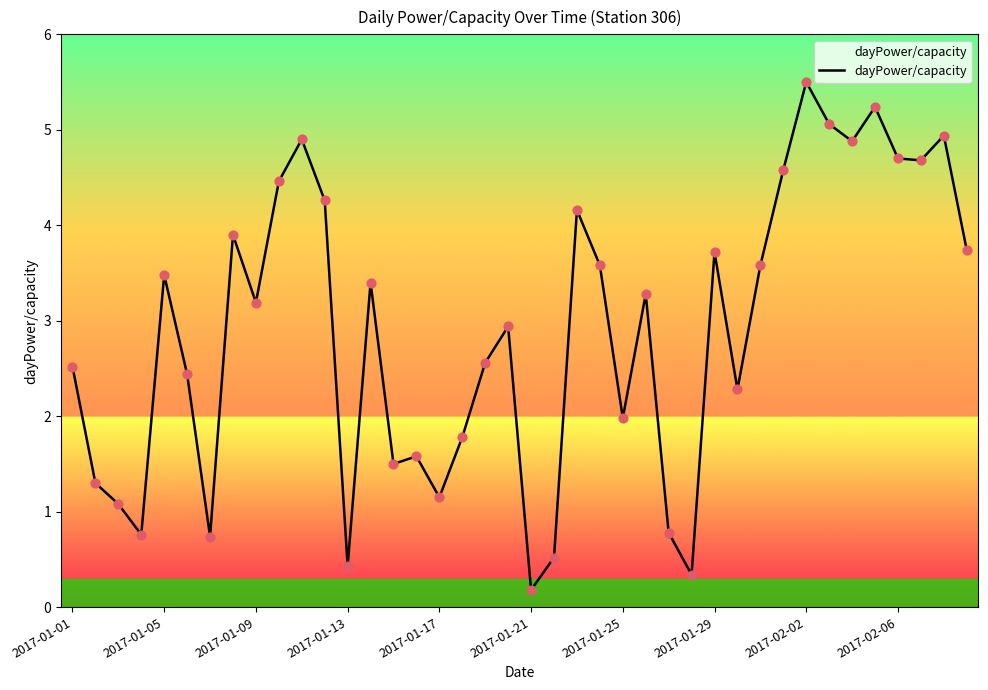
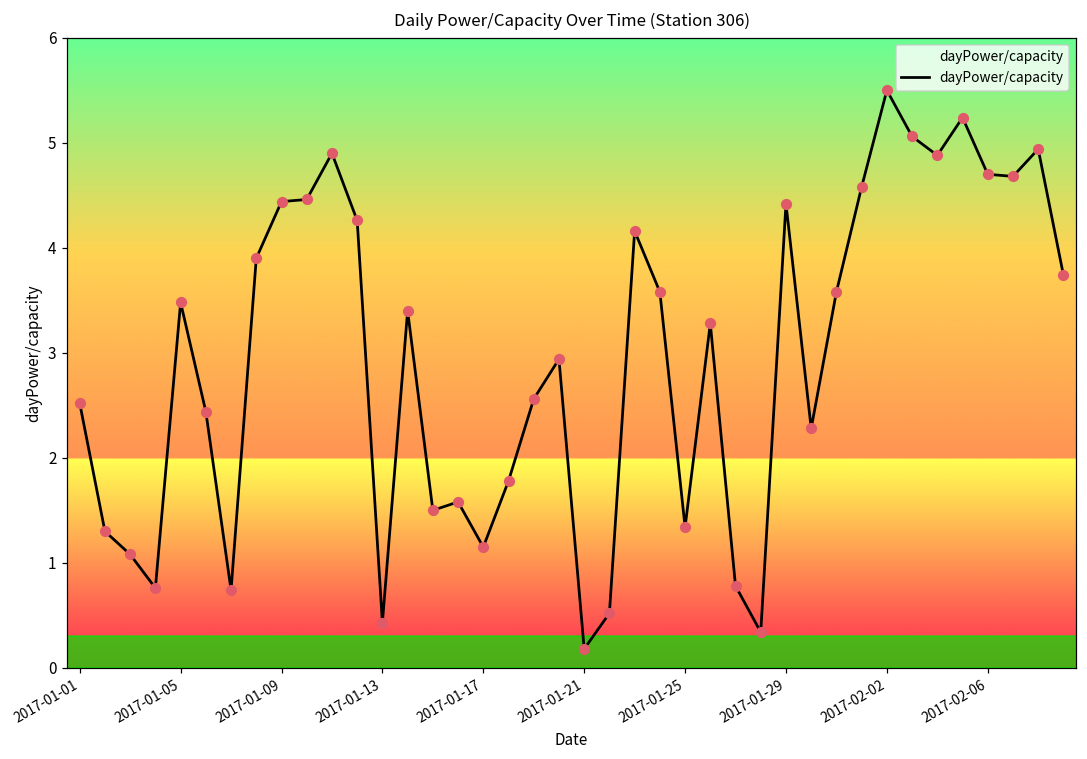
2017-01-09: 3.2 -> 4.4
2017-01-25: 2.0 -> 1.3
2017-01-29: 3.7 -> 4.4
